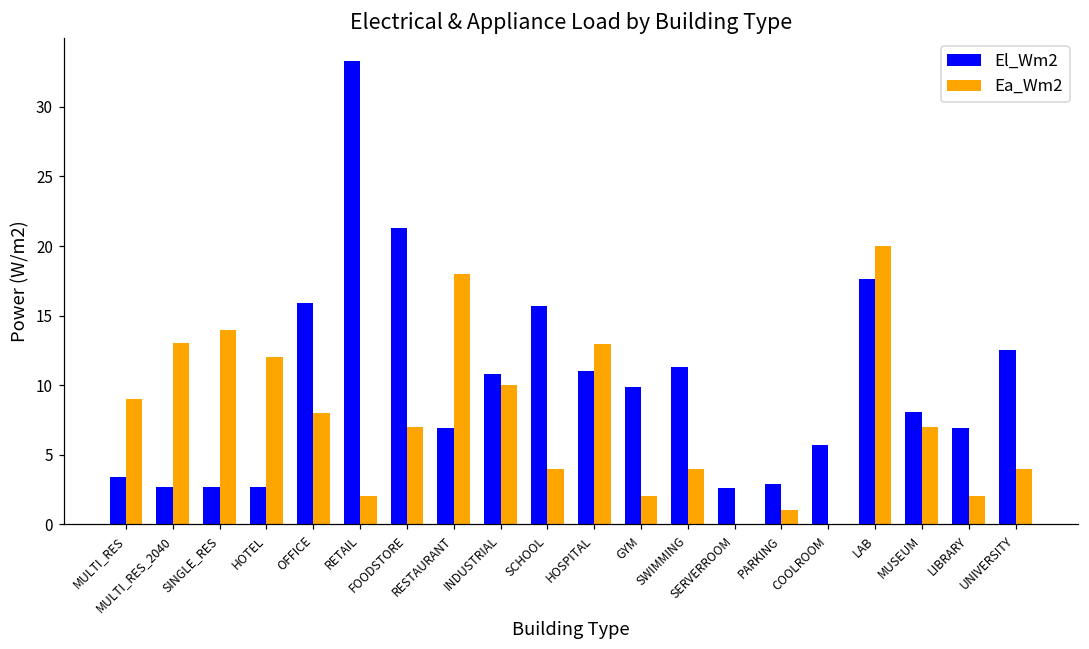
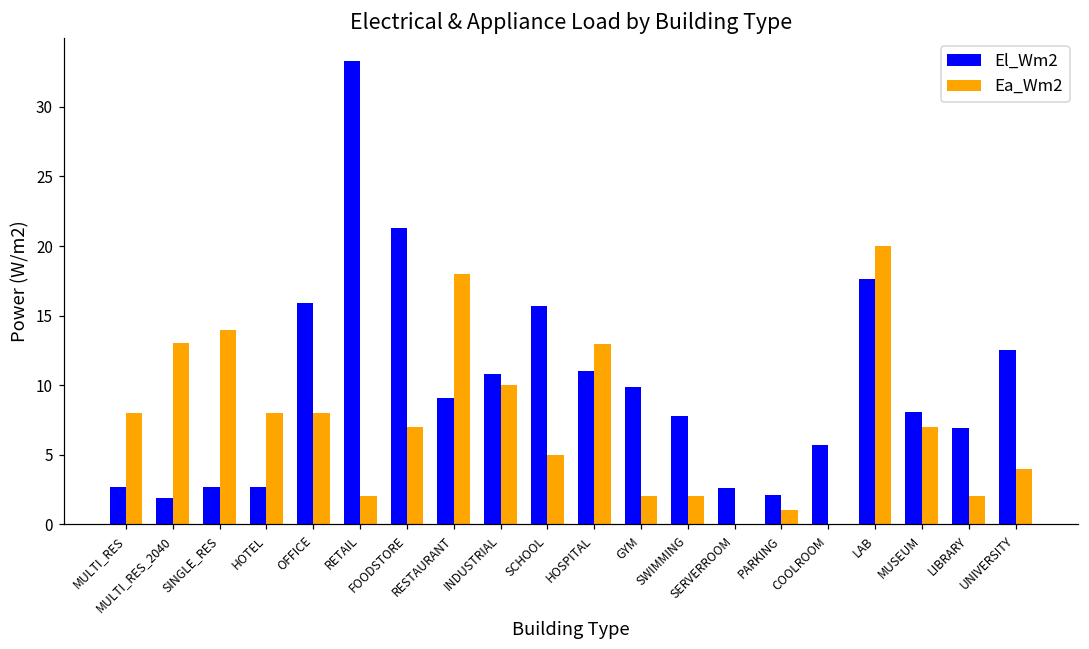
El_Wm2, MULTI_RES: 3.4 -> 2.7
Ea_Wm2, MULTI_RES: 9 -> 8
El_Wm2, MULTI_RES_2040: 2.7 -> 1.9
Ea_Wm2, HOTEL: 12 -> 8
El_Wm2, RESTAURANT: 6.9 -> 9.1
Ea_Wm2, SCHOOL: 4 -> 5
El_Wm2, SWIMMING: 11.3 -> 7.8
Ea_Wm2, SWIMMING: 4 -> 2
El_Wm2, PARKING: 2.9 -> 2.1
